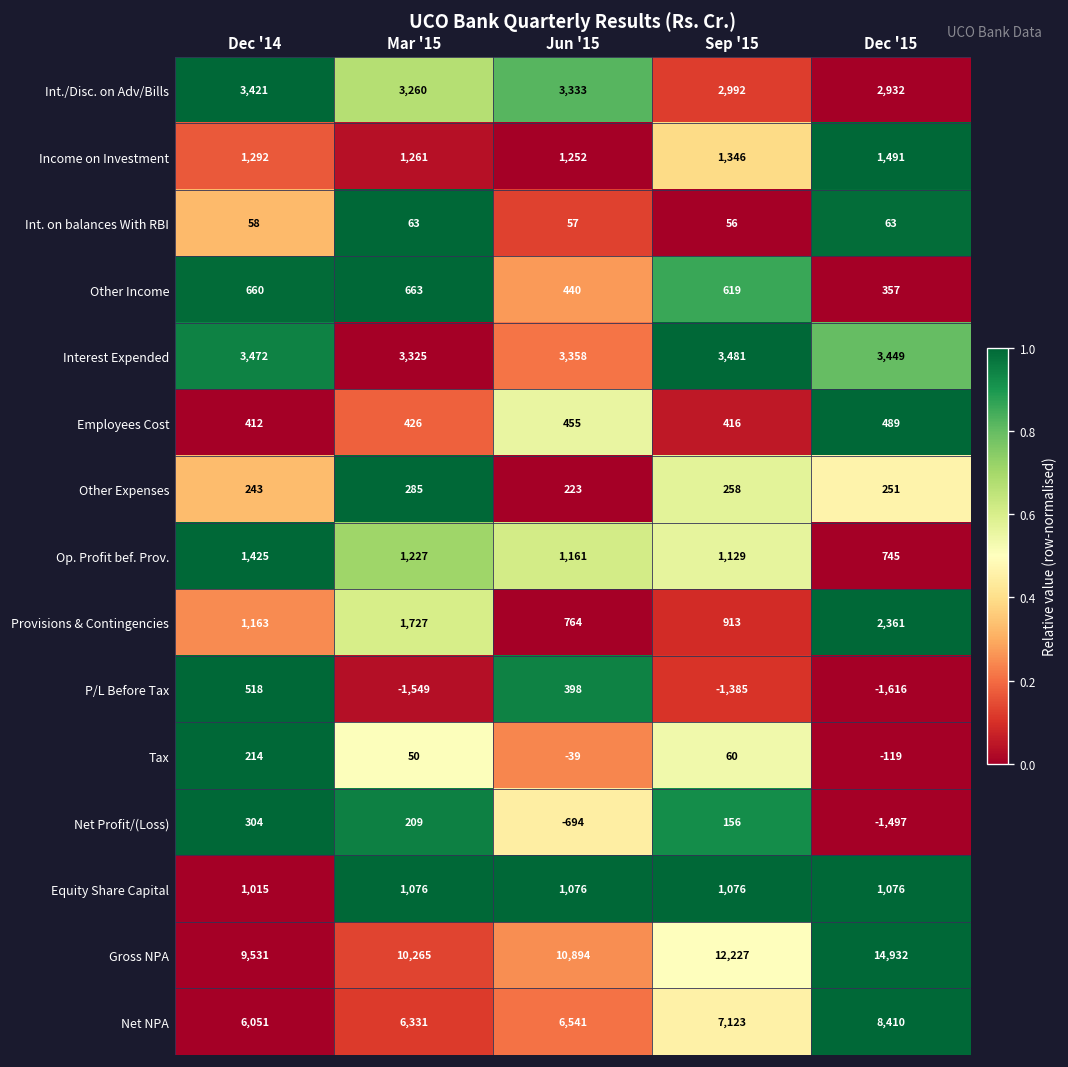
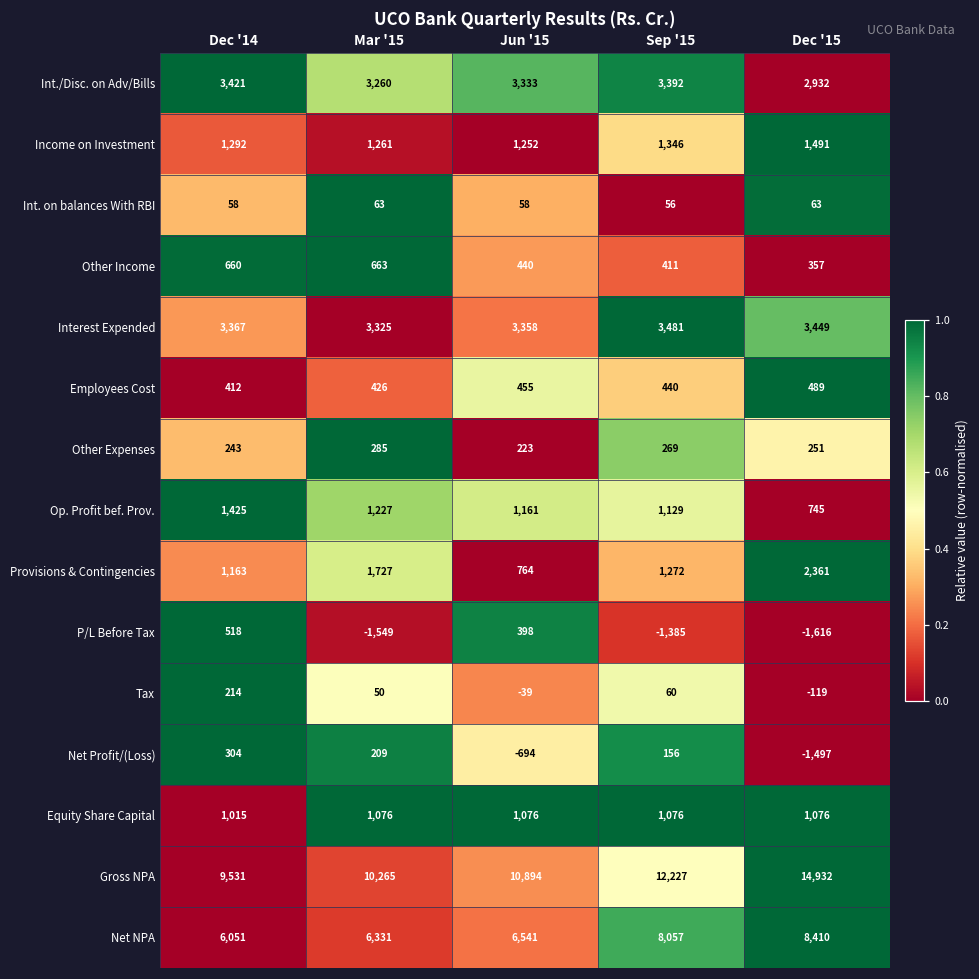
Int./Disc. on Adv/Bills, Sep '15: 2,992 -> 3,392
Int. on balances With RBI, Jun '15: 57 -> 58
Other Income, Sep '15: 619 -> 411
Interest Expended, Dec '14: 3,472 -> 3,367
Employees Cost, Sep '15: 416 -> 440
Other Expenses, Sep '15: 258 -> 269
Provisions & Contingencies, Sep '15: 913 -> 1,272
Net NPA, Sep '15: 7,123 -> 8,057
